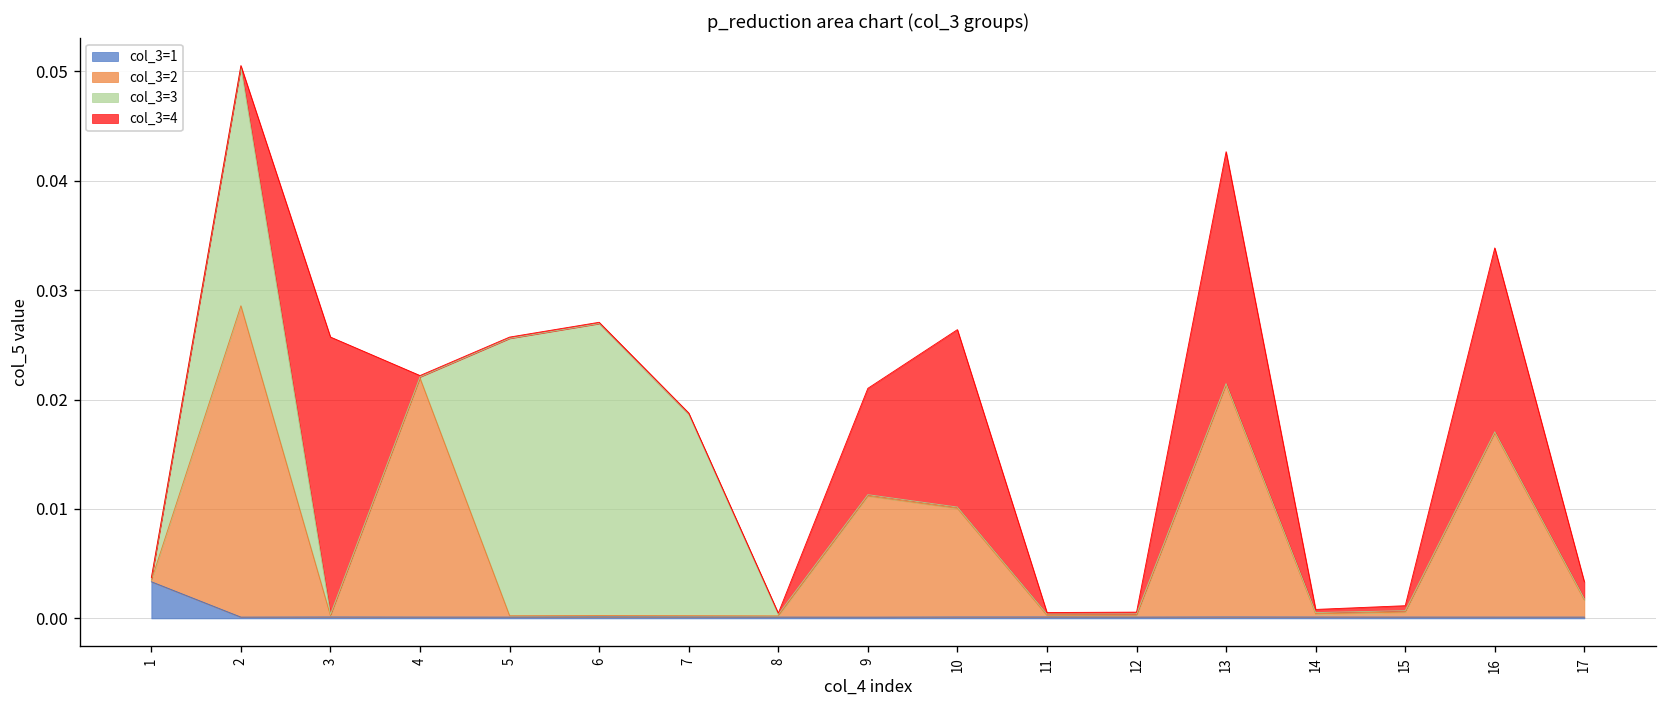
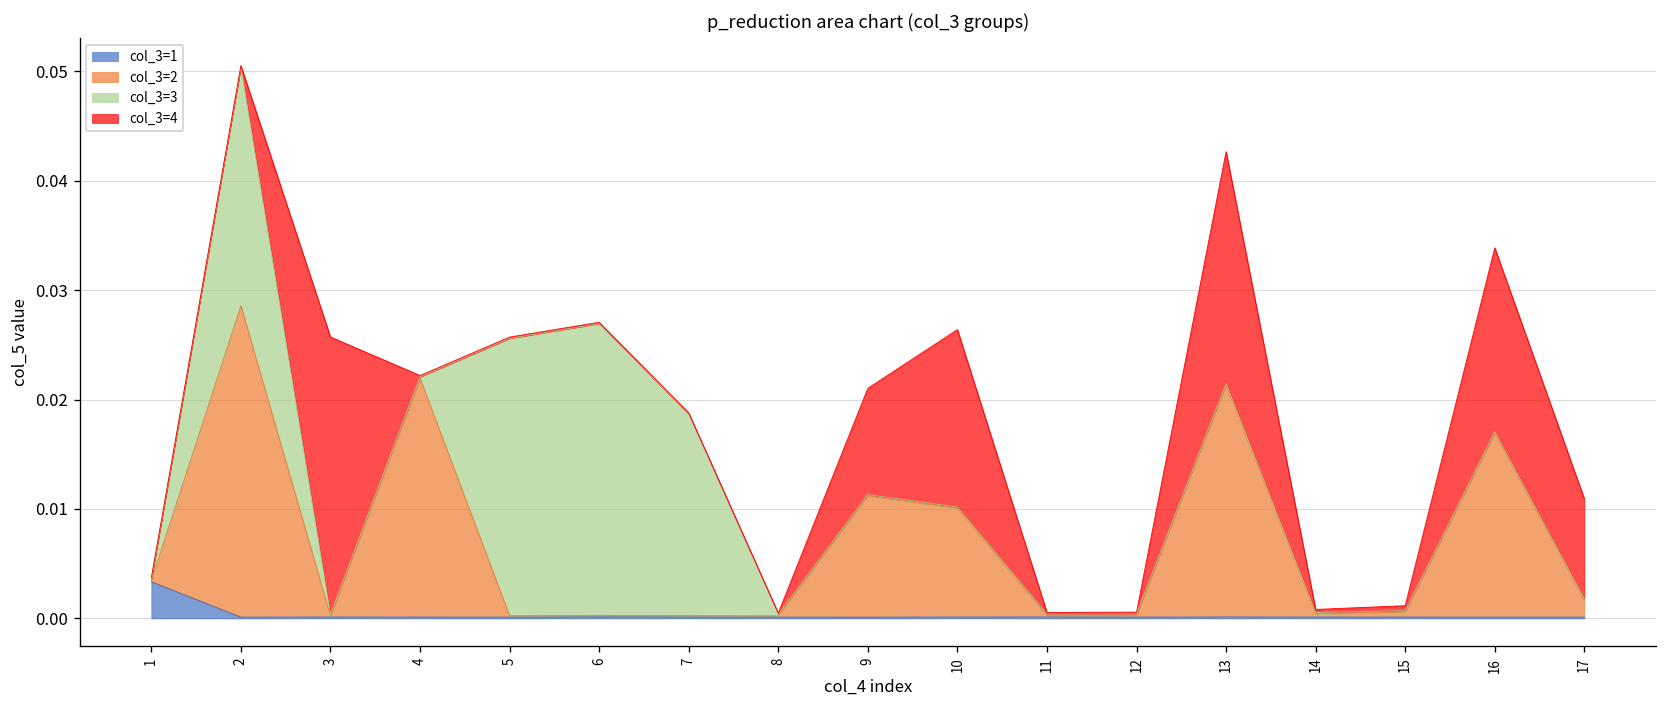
col_3=4, 17: 0.002 -> 0.009
